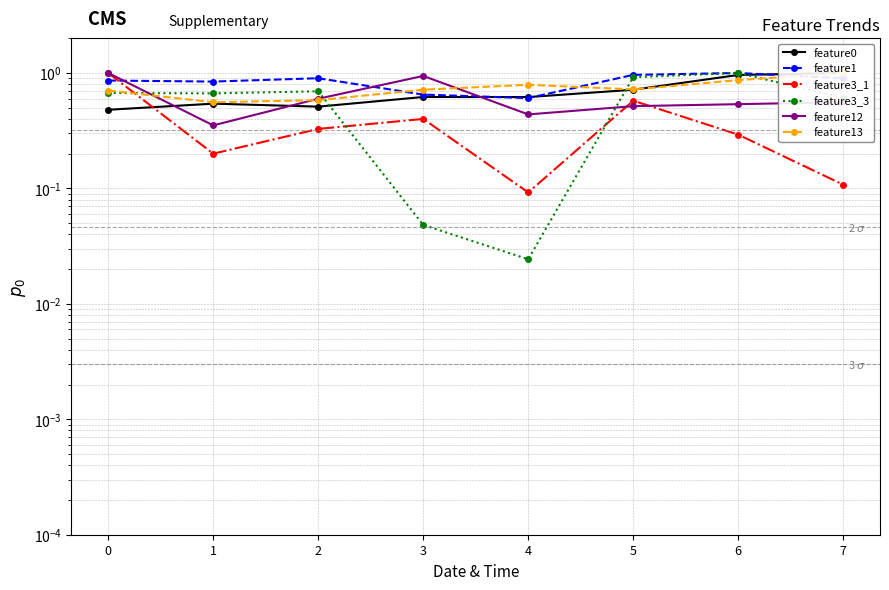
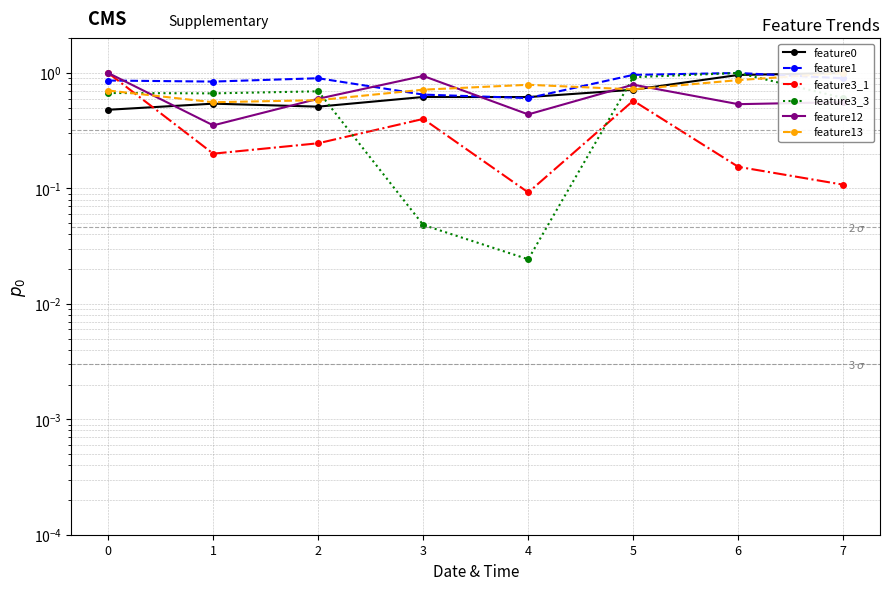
feature3_1, 2: 0.33 -> 0.25
feature12, 5: 0.5 -> 0.8
feature3_1, 6: 0.29 -> 0.15
